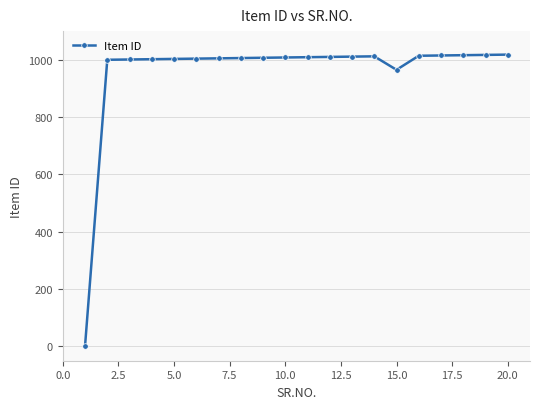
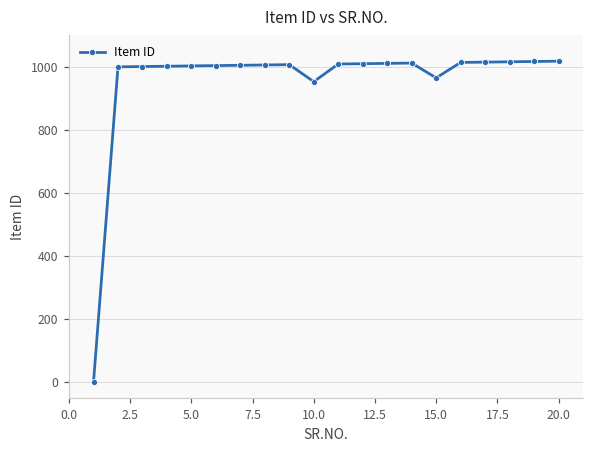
10.0: 1010 -> 950
